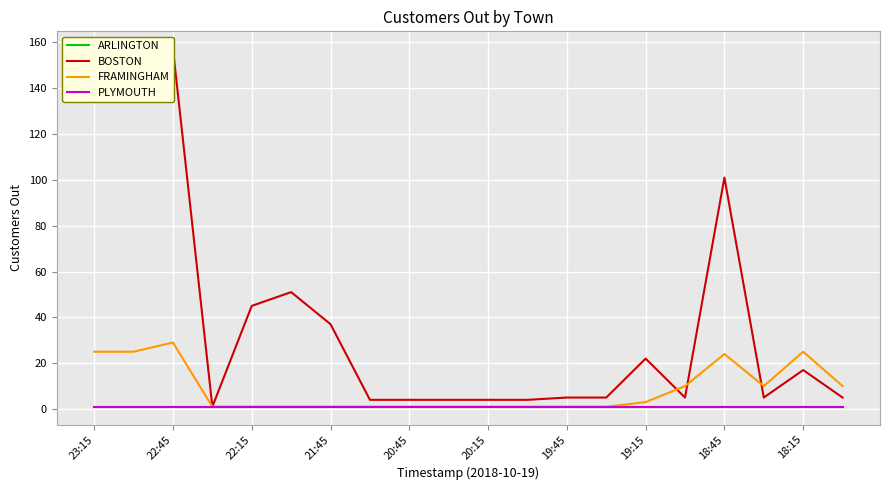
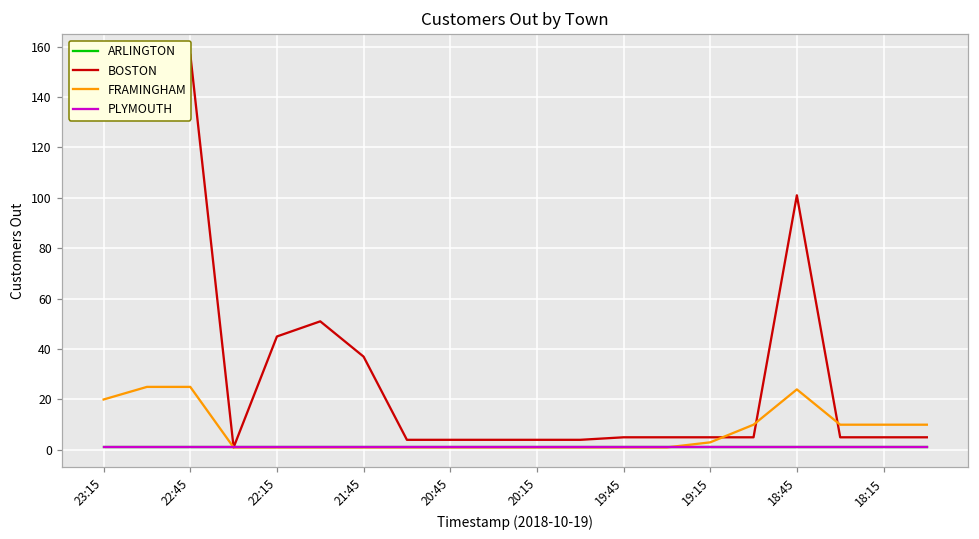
FRAMINGHAM, 23:15: 25 -> 20
FRAMINGHAM, 22:45: 29 -> 25
BOSTON, 19:15: 22 -> 5
BOSTON, 18:15: 17 -> 5
FRAMINGHAM, 18:15: 25 -> 10
